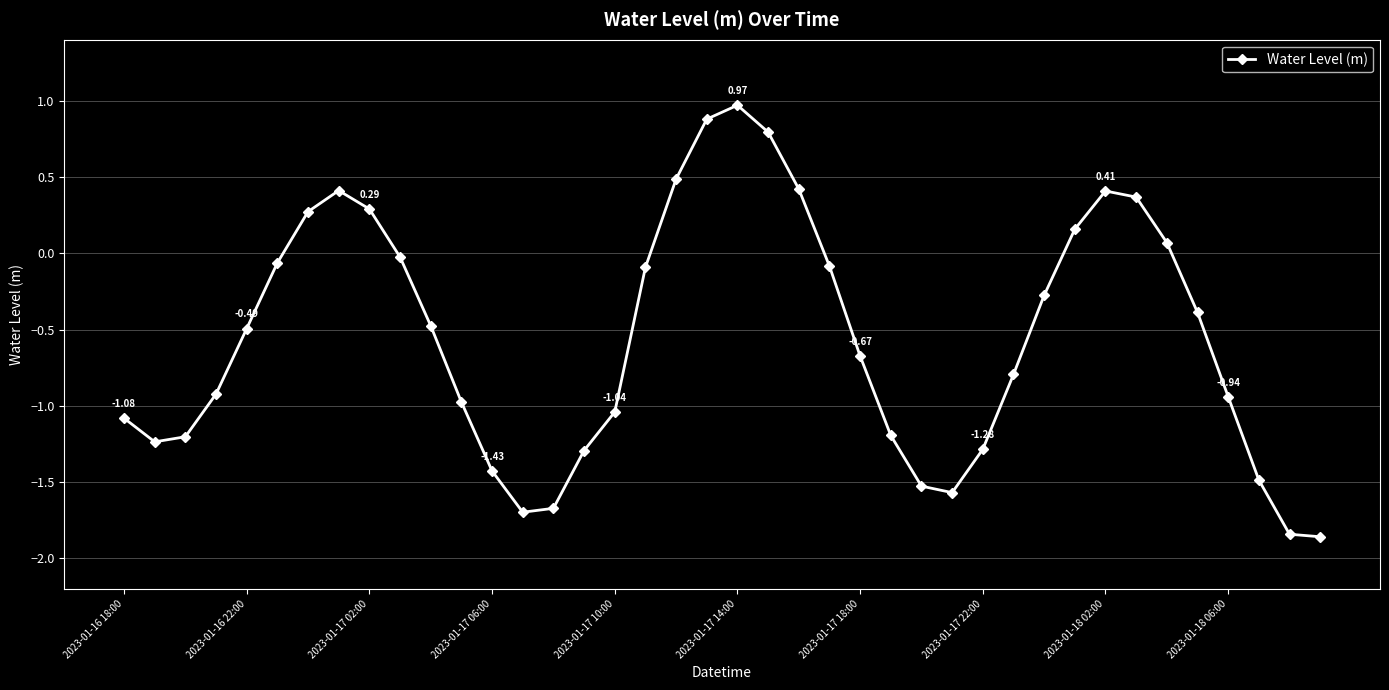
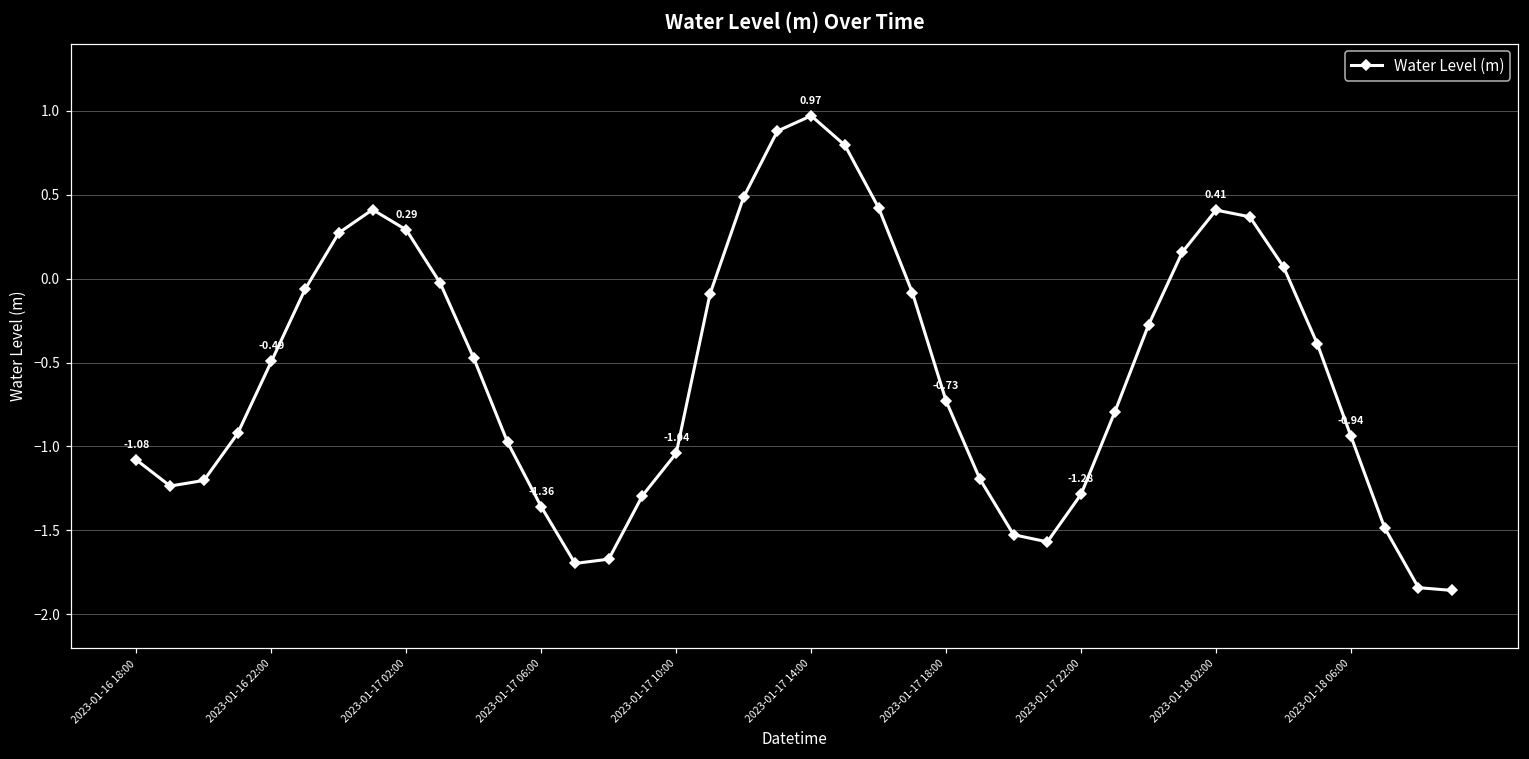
2023-01-17 06:00: -1.43 -> -1.36
2023-01-17 18:00: -0.67 -> -0.73
